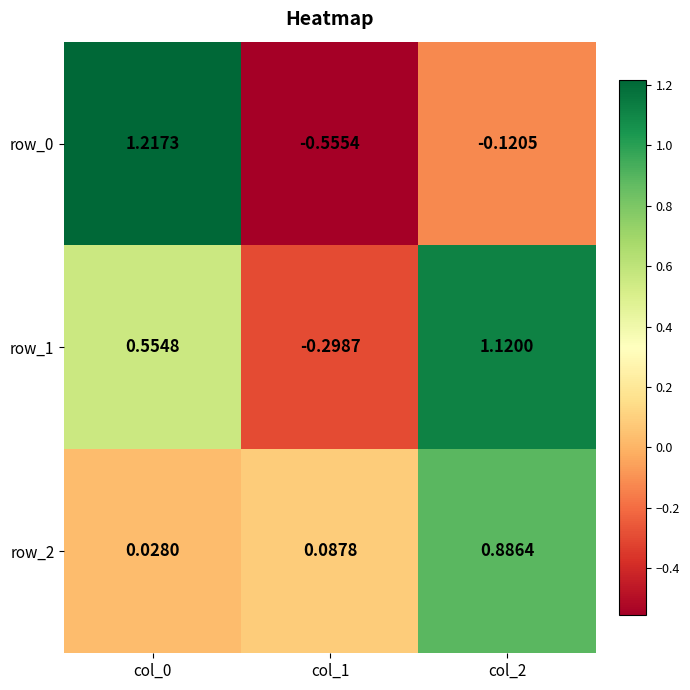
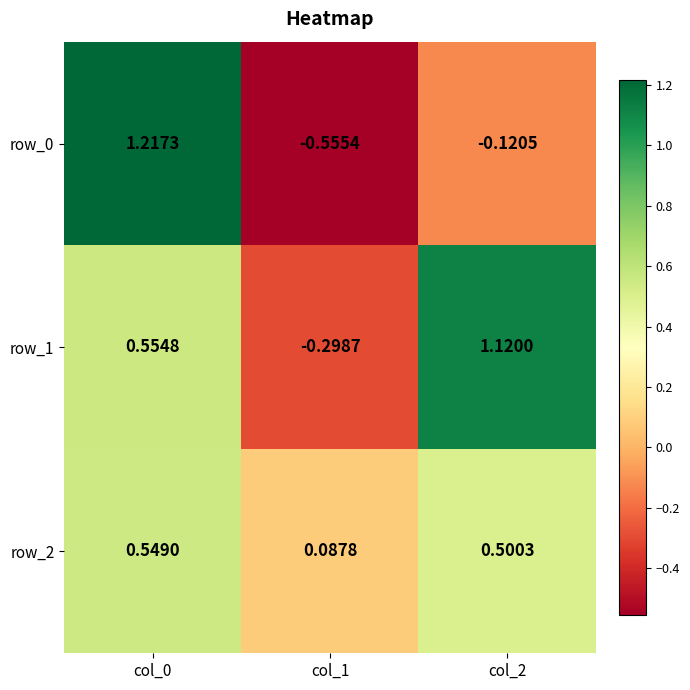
row_2, col_0: 0.0280 -> 0.5490
row_2, col_2: 0.8864 -> 0.5003
